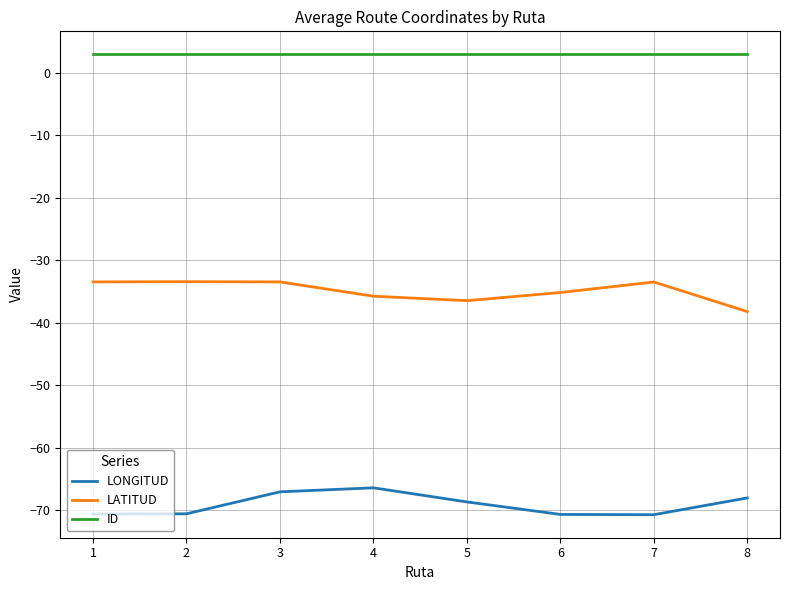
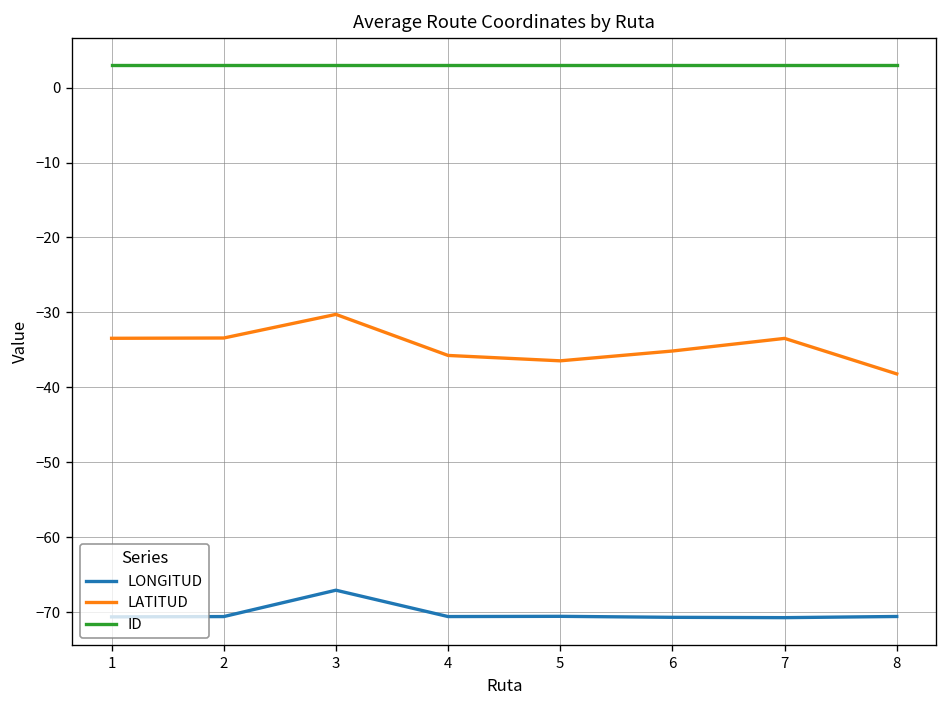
LATITUD, 3: -33 -> -30
LONGITUD, 4: -66 -> -71
LONGITUD, 5: -69 -> -71
LONGITUD, 8: -68 -> -71
